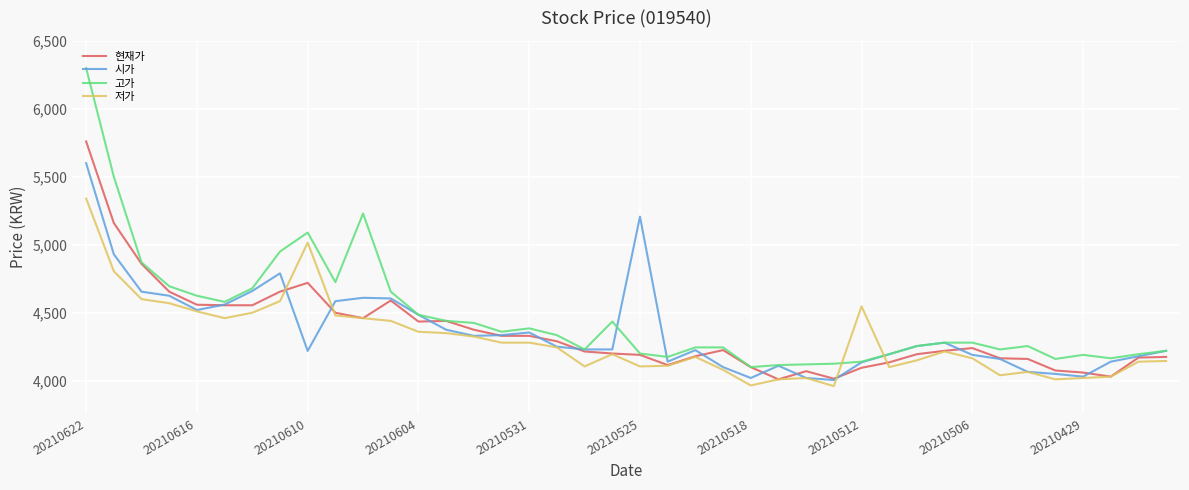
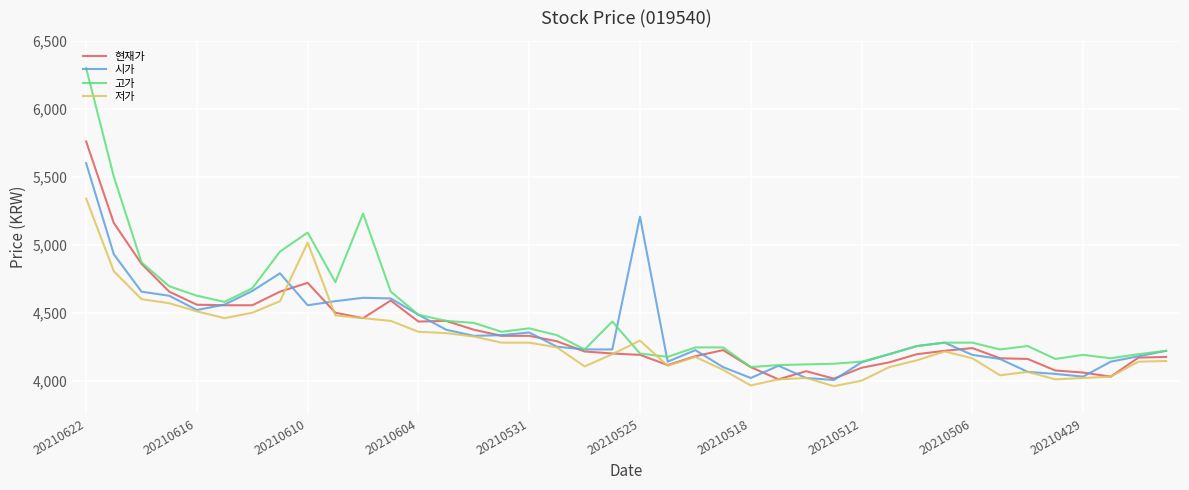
시가, 20210610: 4,220 -> 4,560
저가, 20210525: 4,110 -> 4,300
저가, 20210512: 4,550 -> 4,000
